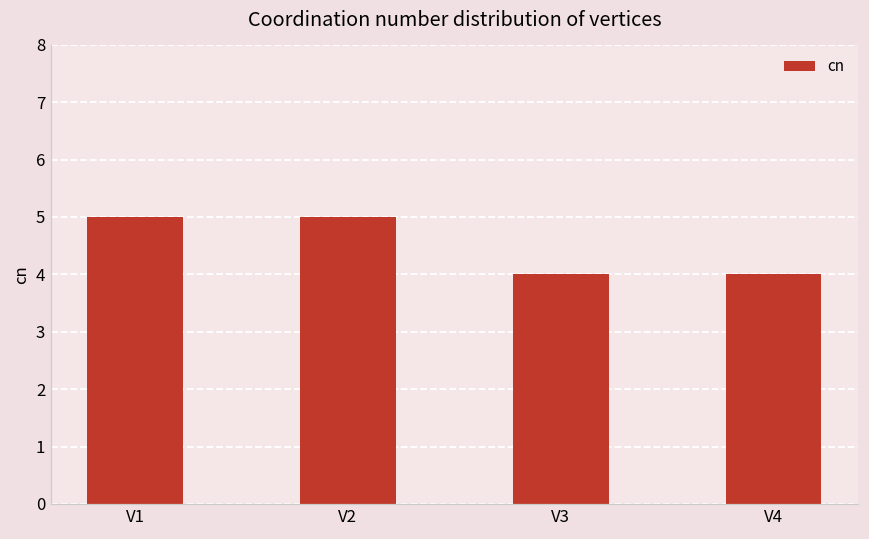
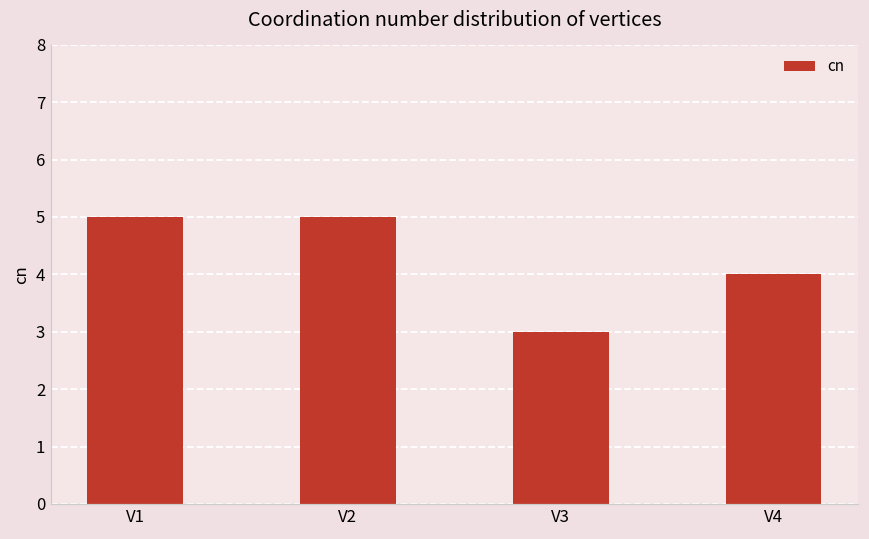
V3: 4 -> 3
